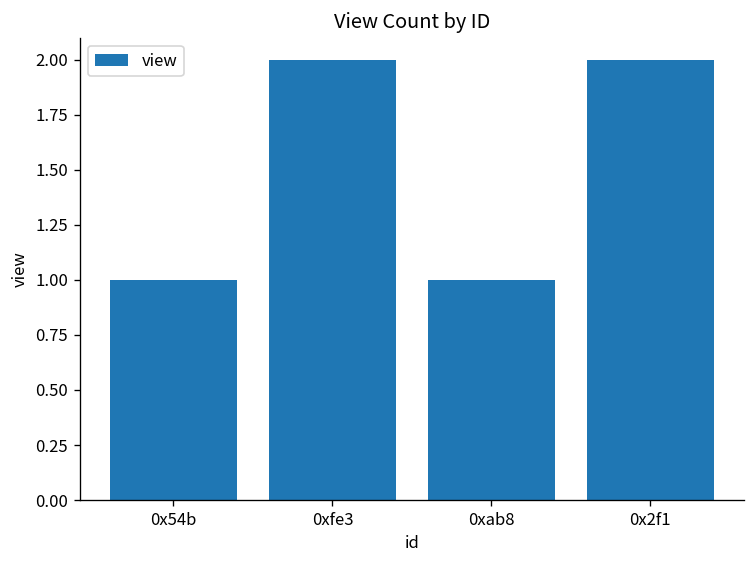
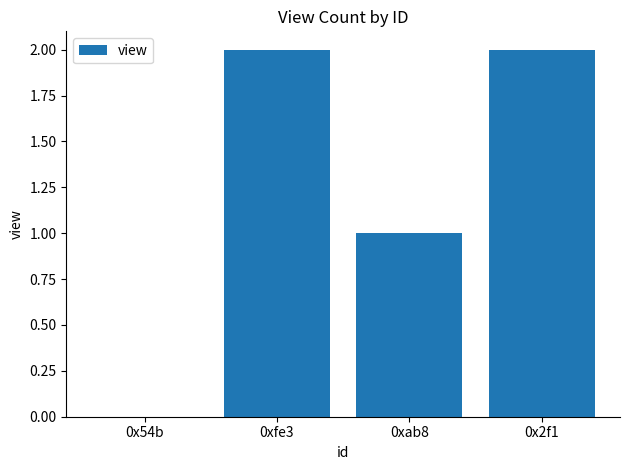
0x54b: 1 -> 0
